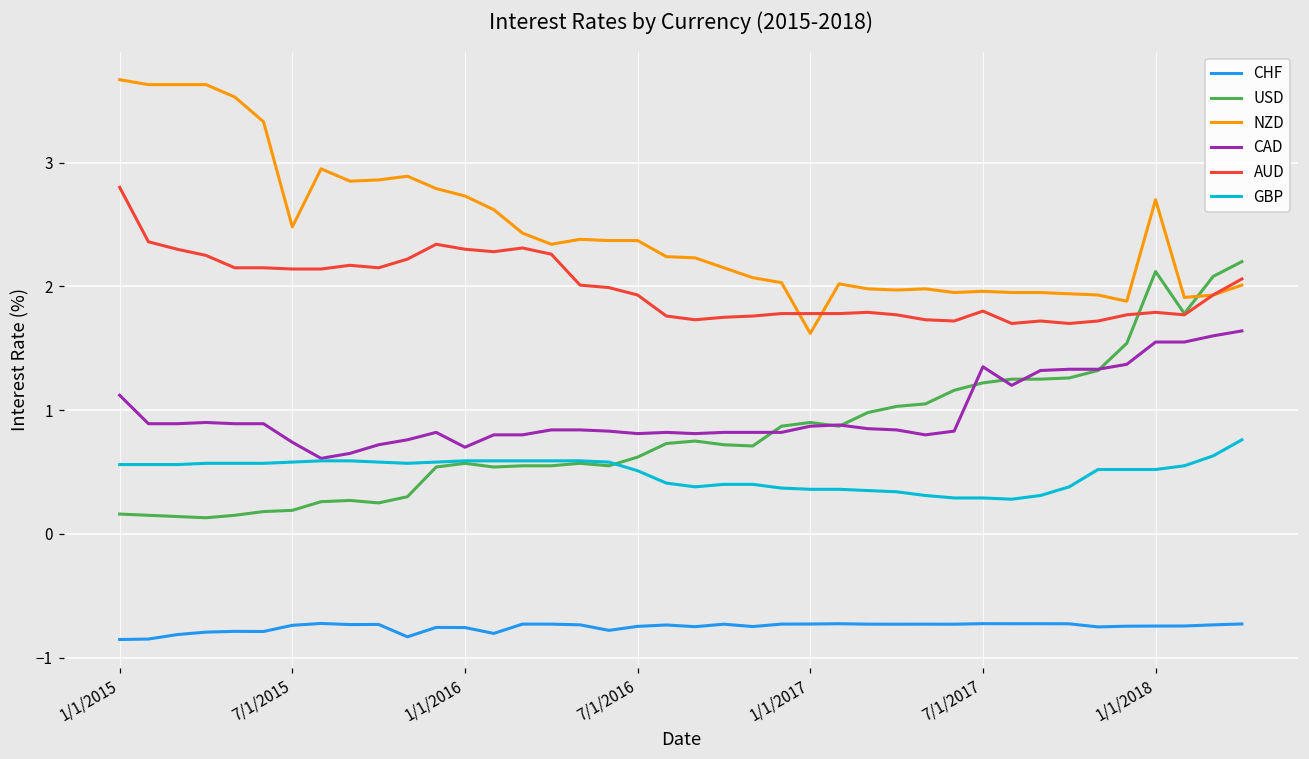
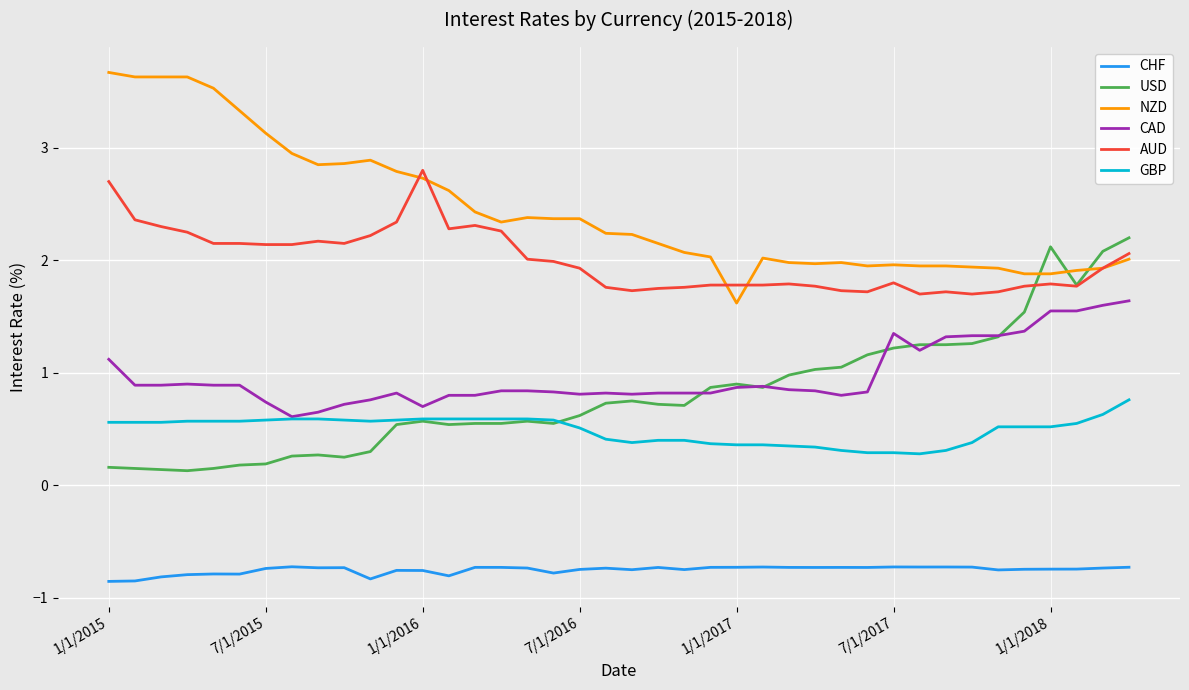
AUD, 1/1/2015: 2.8 -> 2.7
NZD, 7/1/2015: 2.48 -> 3.13
AUD, 1/1/2016: 2.3 -> 2.8
NZD, 1/1/2018: 2.70 -> 1.88
